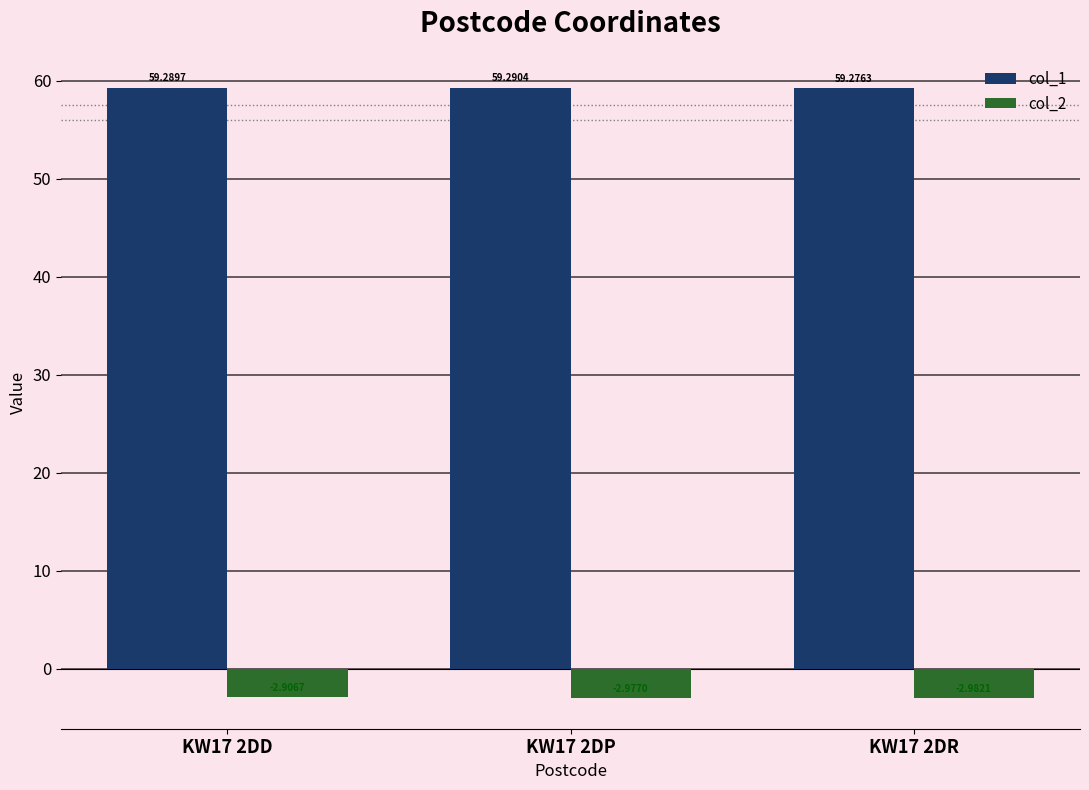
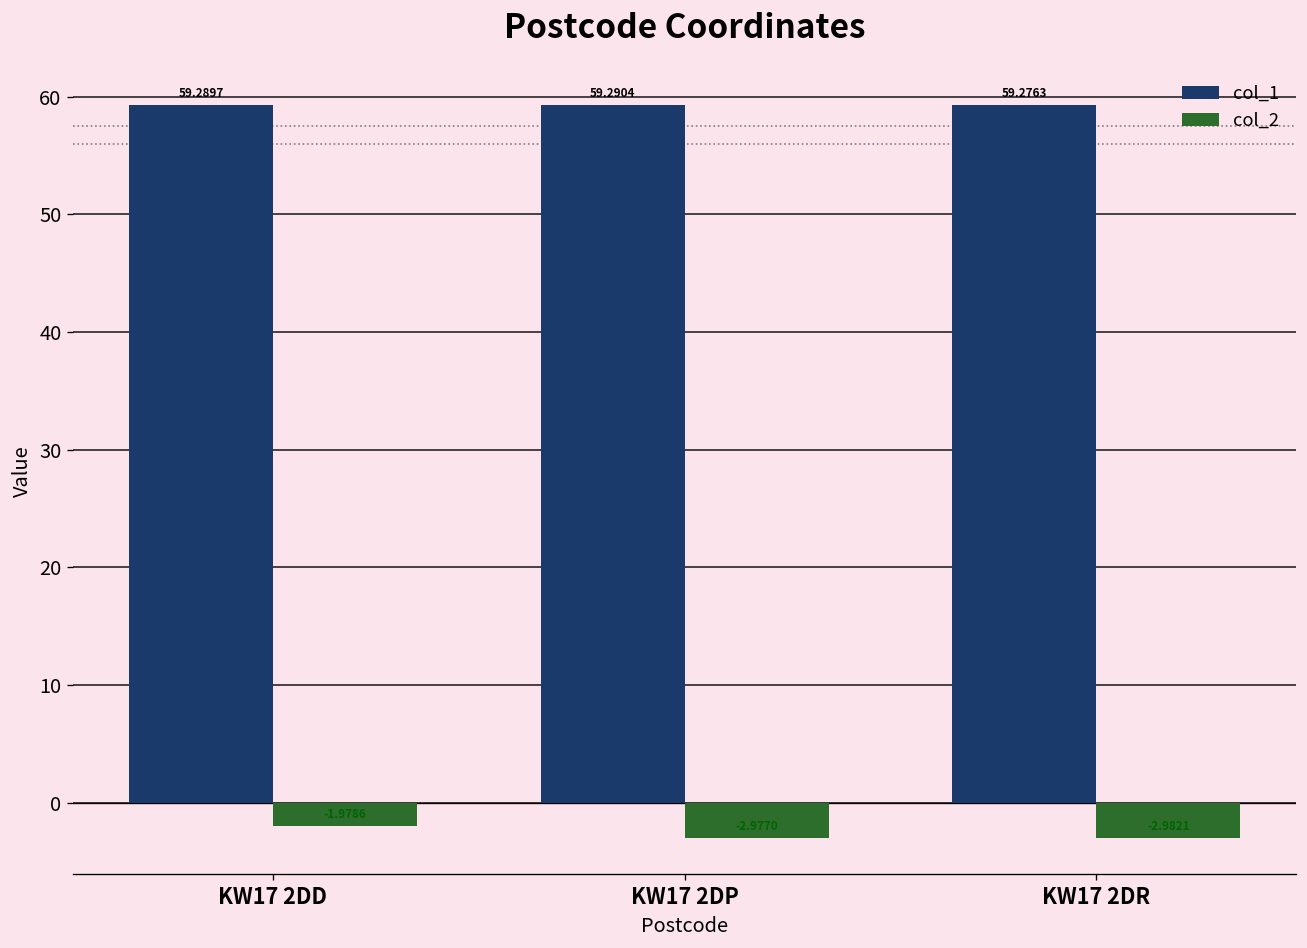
col_2, KW17 2DD: -3 -> -2
